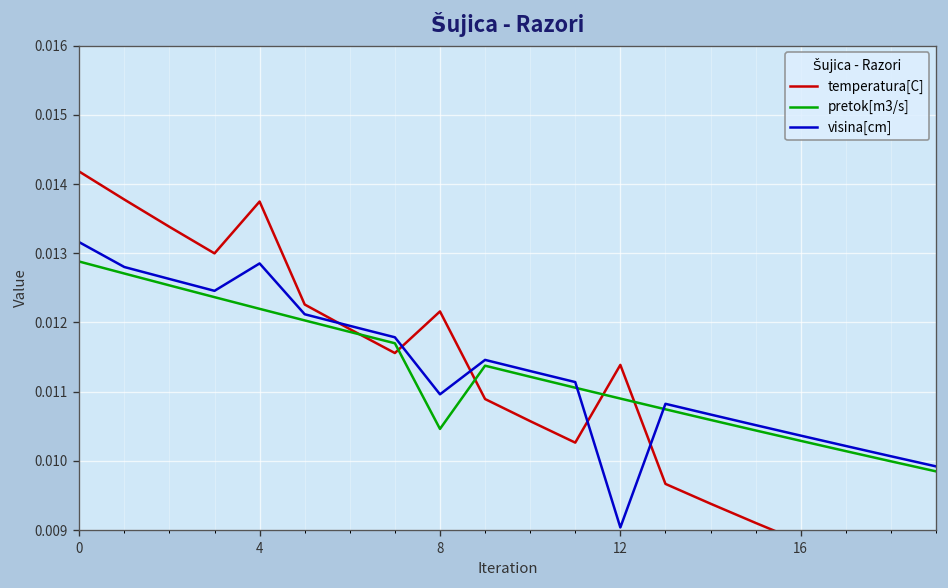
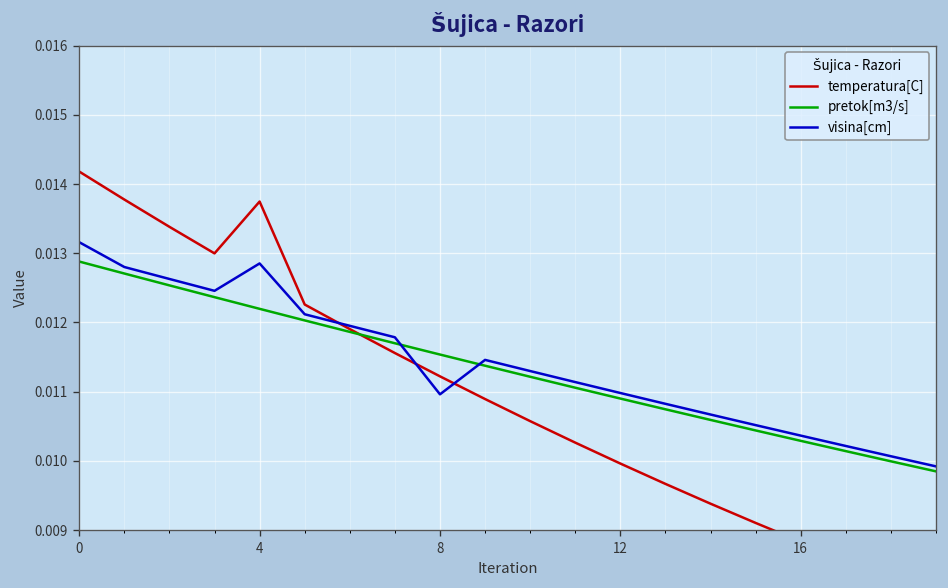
temperatura[C], 8: 0.0122 -> 0.0112
pretok[m3/s], 8: 0.0105 -> 0.0115
temperatura[C], 12: 0.0114 -> 0.0100
visina[cm], 12: 0.0090 -> 0.0110
